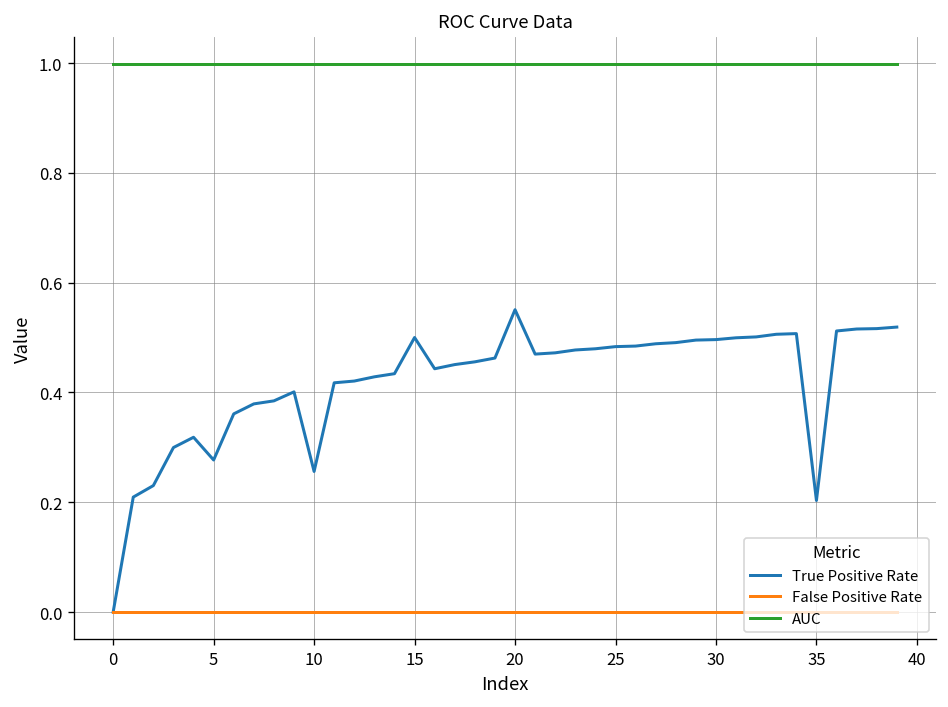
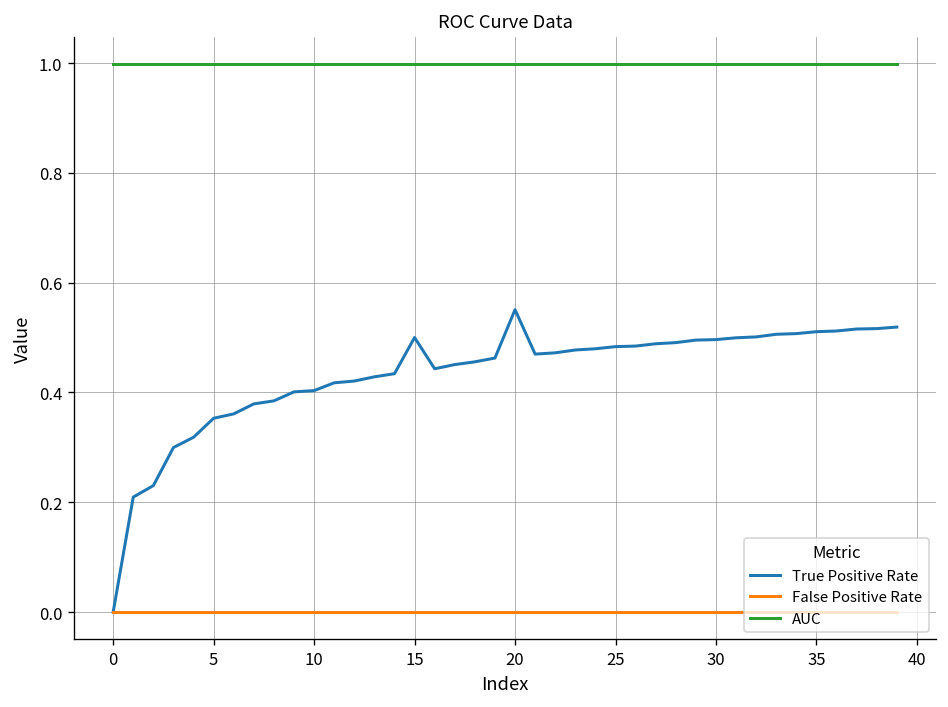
True Positive Rate, 5: 0.28 -> 0.35
True Positive Rate, 10: 0.26 -> 0.40
True Positive Rate, 35: 0.20 -> 0.51
